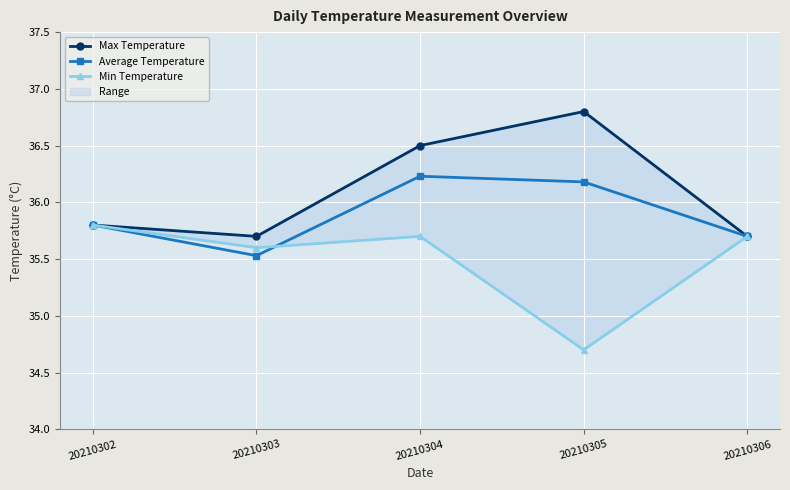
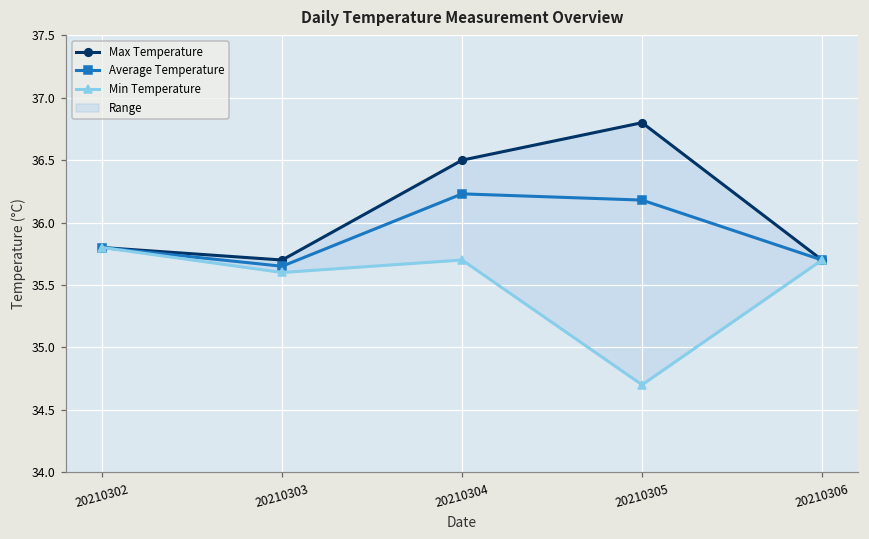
Average Temperature, 20210303: 35.53 -> 35.65
